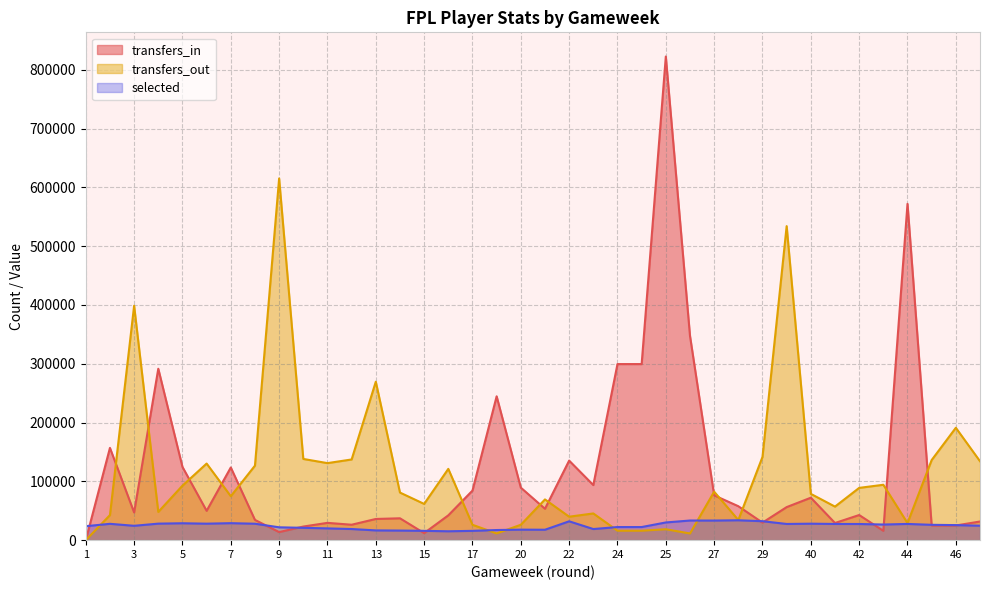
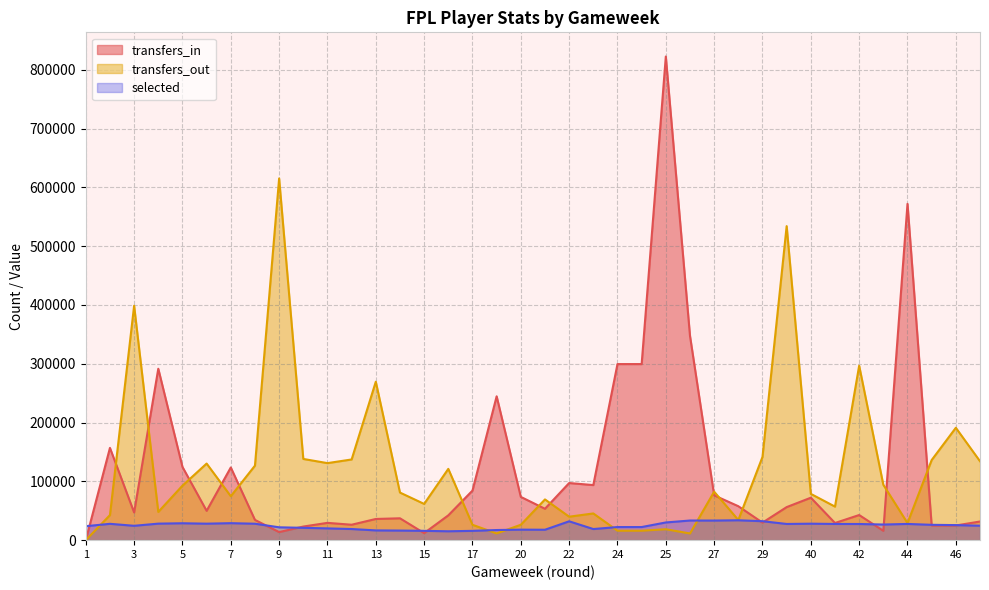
transfers_in, 20: 90000 -> 70000
transfers_in, 22: 140000 -> 100000
transfers_out, 42: 90000 -> 300000
